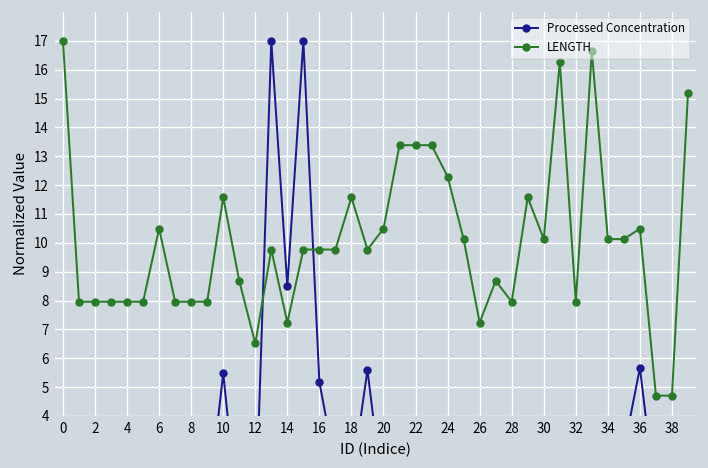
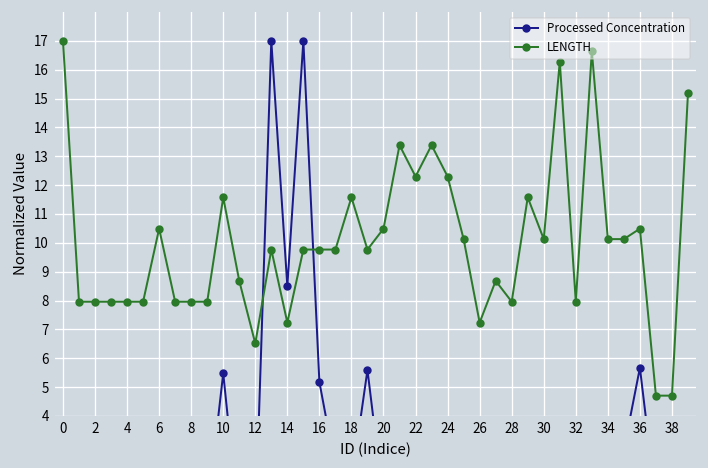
LENGTH, 22: 13.4 -> 12.3
